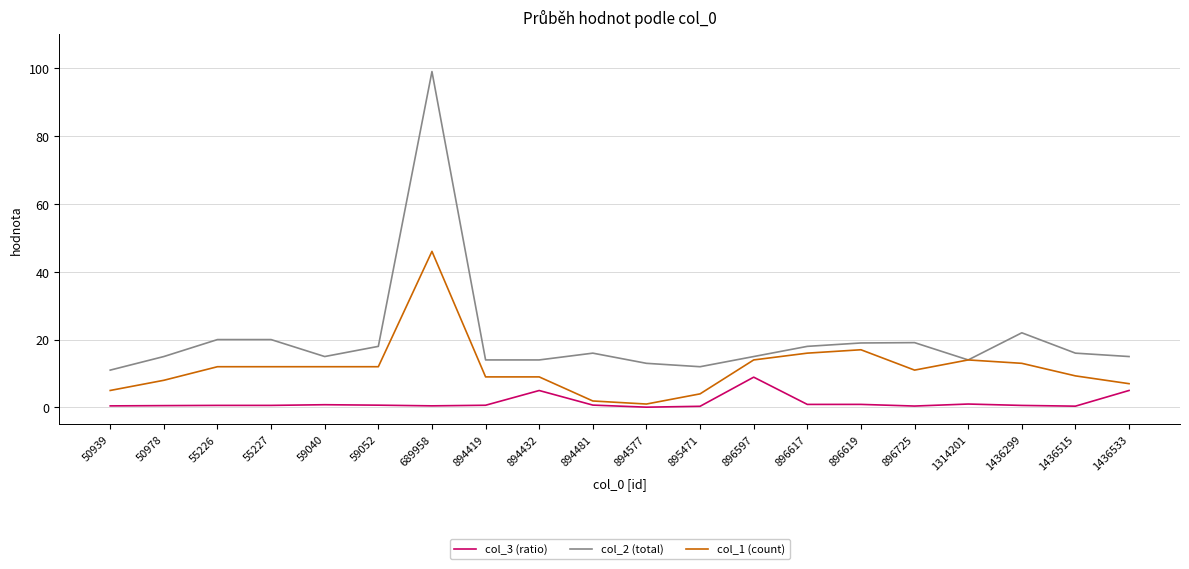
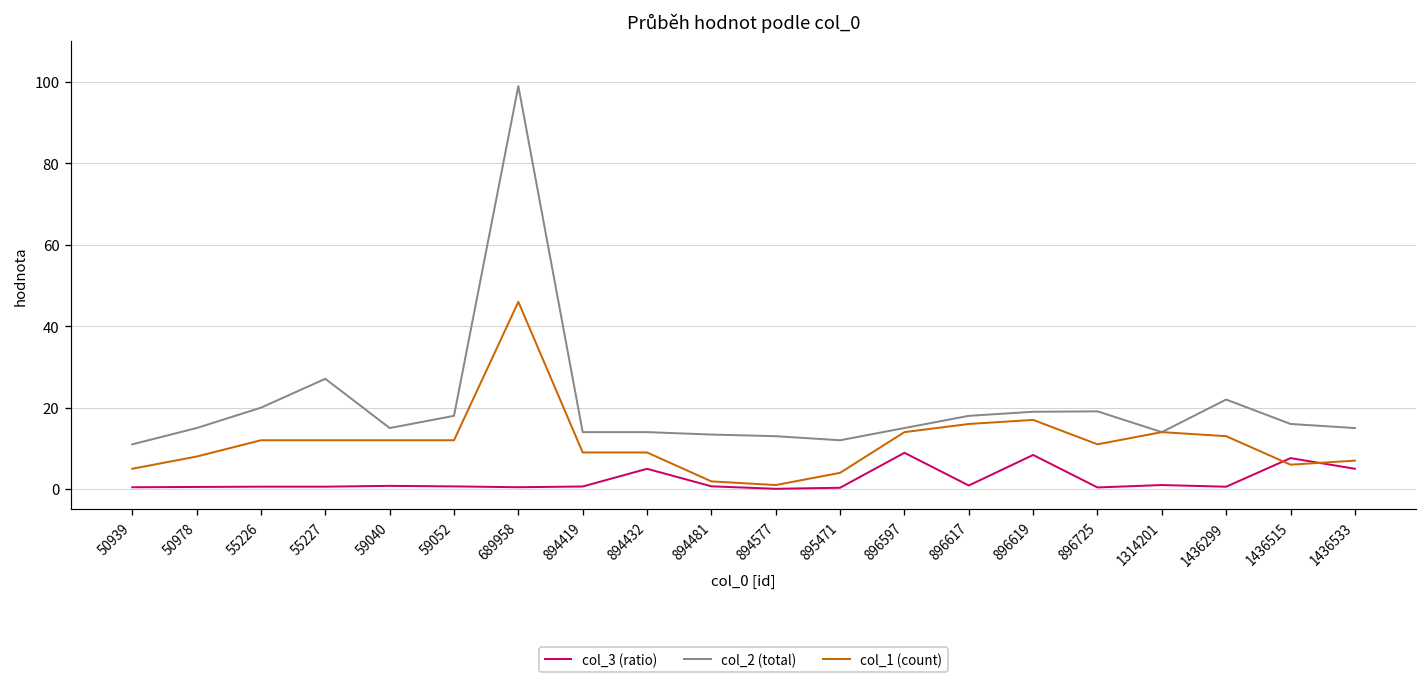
col_2 (total), 55227: 20 -> 27
col_2 (total), 894481: 16 -> 13
col_3 (ratio), 896619: 1 -> 8
col_3 (ratio), 1436515: 0 -> 8
col_1 (count), 1436515: 9 -> 6
